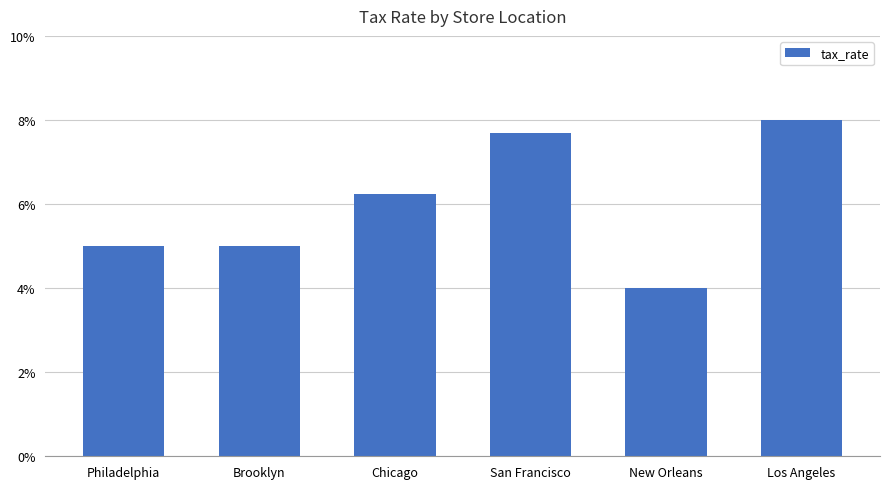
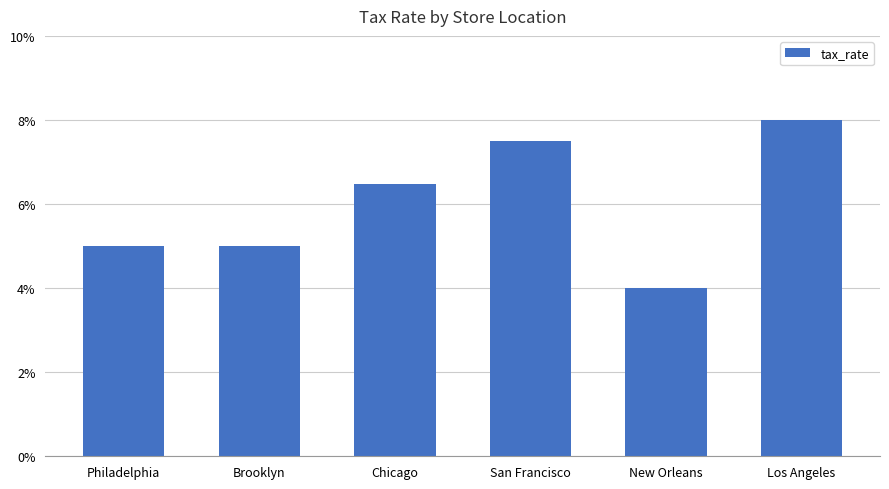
Chicago: 6.3% -> 6.5%
San Francisco: 7.7% -> 7.5%
